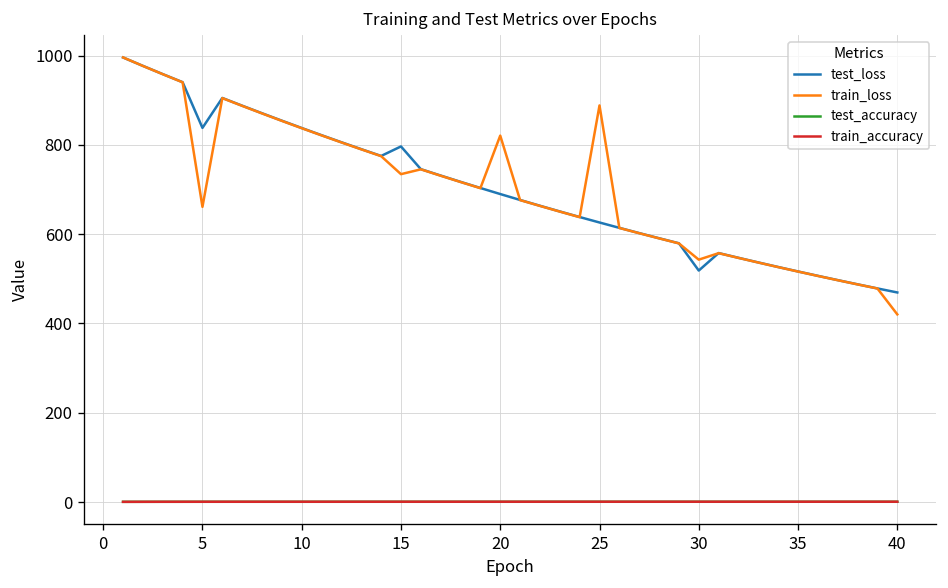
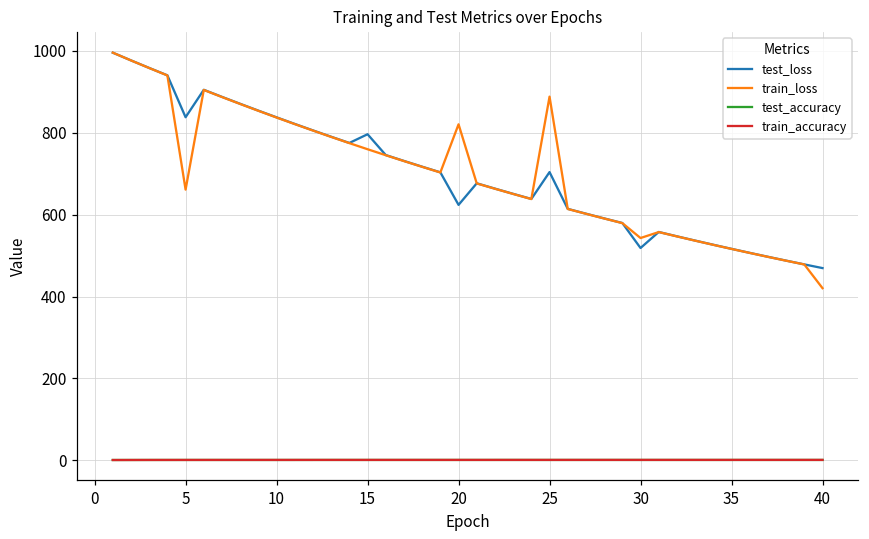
train_loss, 15: 730 -> 760
test_loss, 20: 690 -> 620
test_loss, 25: 630 -> 700
